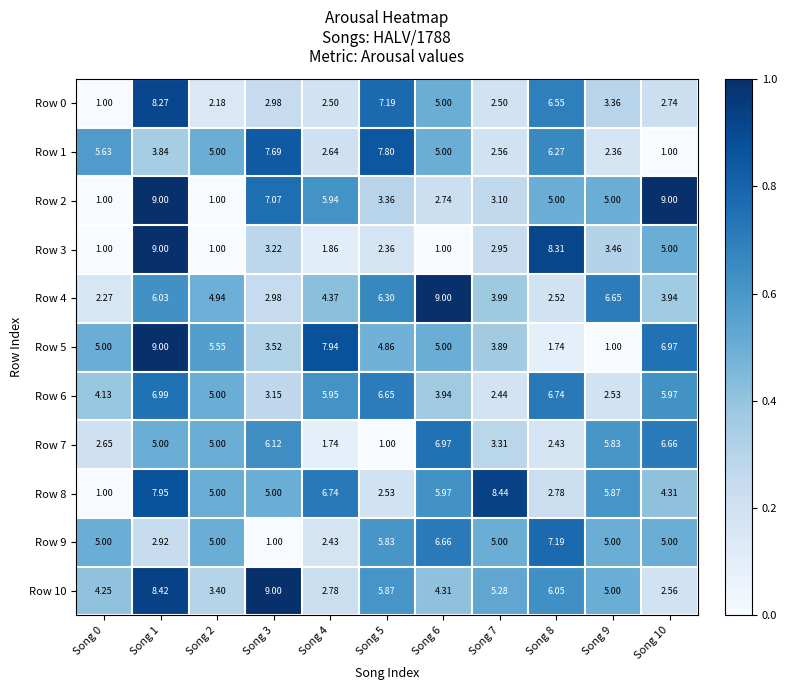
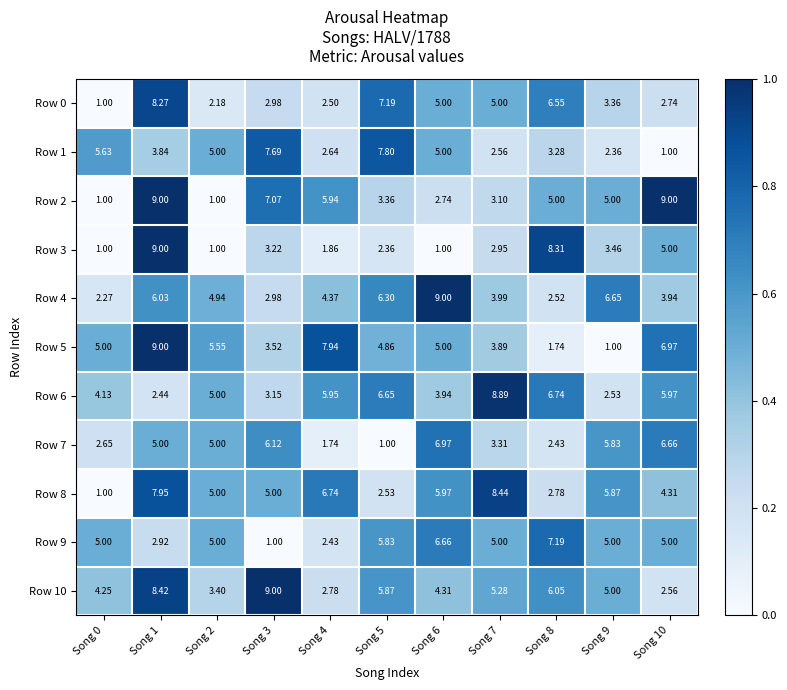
Row 0, Song 7: 2.50 -> 5.00
Row 1, Song 8: 6.27 -> 3.28
Row 6, Song 1: 6.99 -> 2.44
Row 6, Song 7: 2.44 -> 8.89
